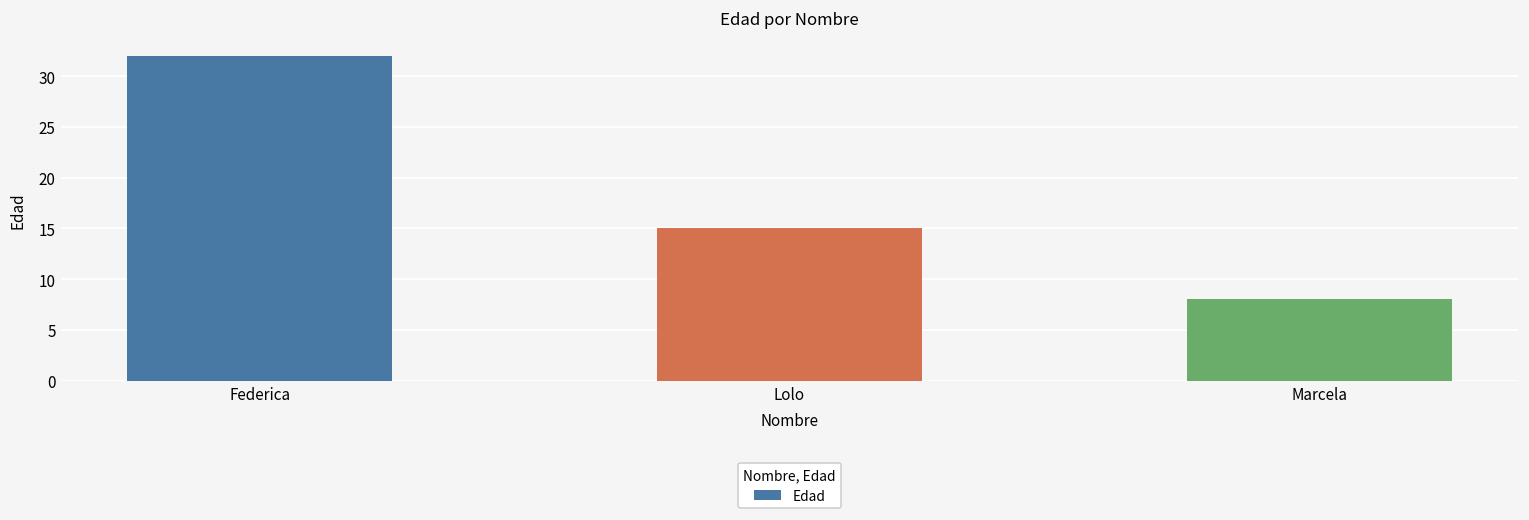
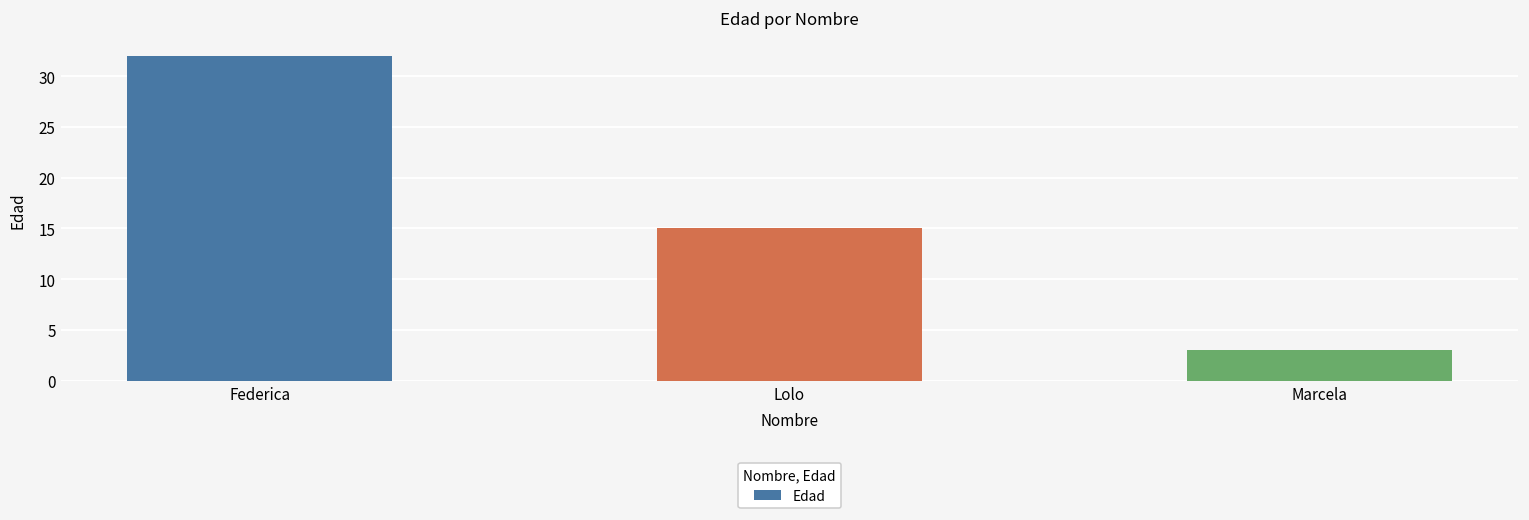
Marcela: 8 -> 3
